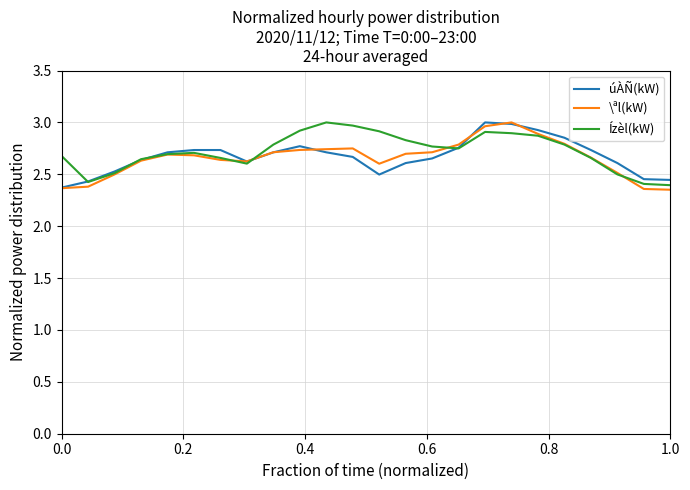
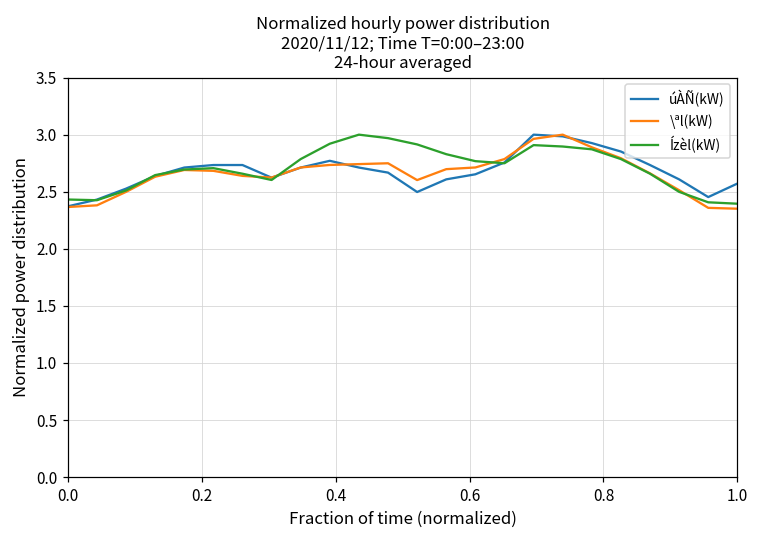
Ízèl(kW), 0.0: 2.68 -> 2.43
úÀÑ(kW), 1.0: 2.45 -> 2.57
